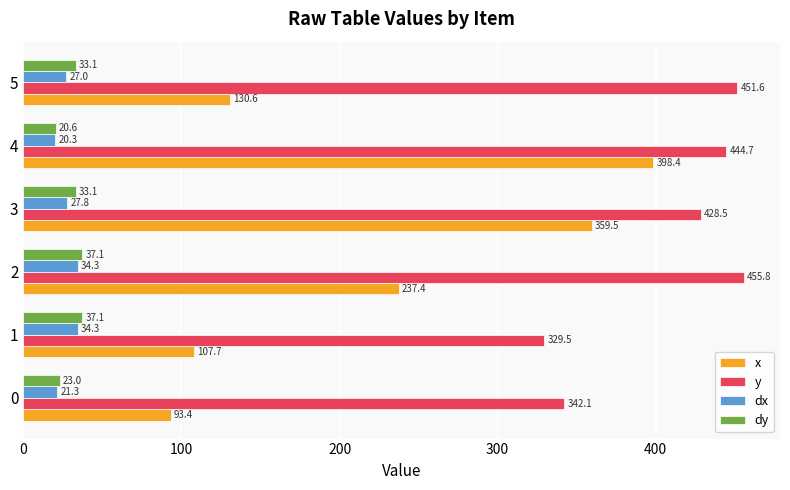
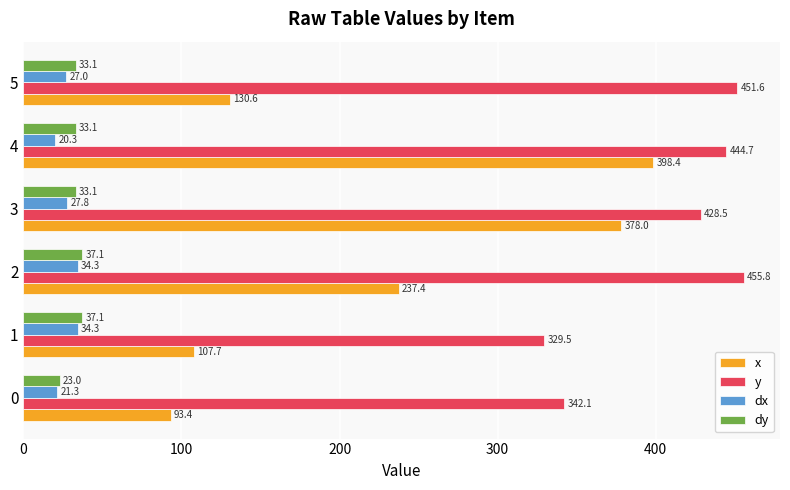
dy, 4: 20.6 -> 33.1
x, 3: 359.5 -> 378.0
